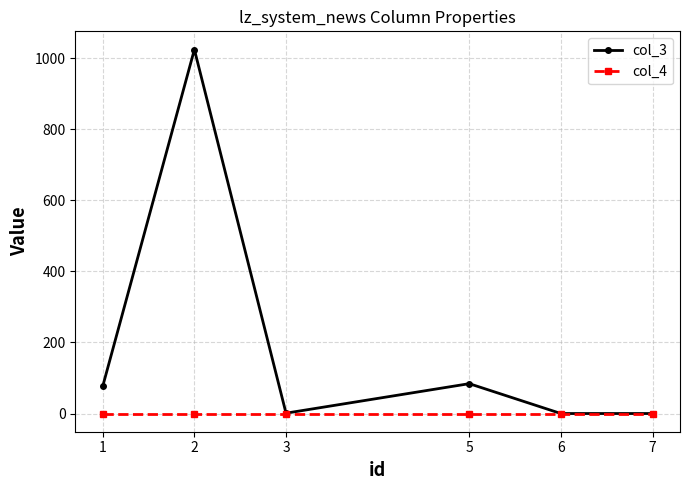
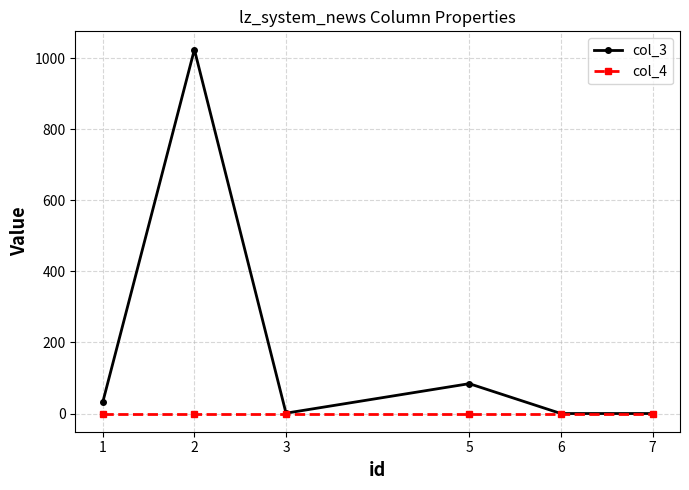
col_3, 1: 80 -> 30
